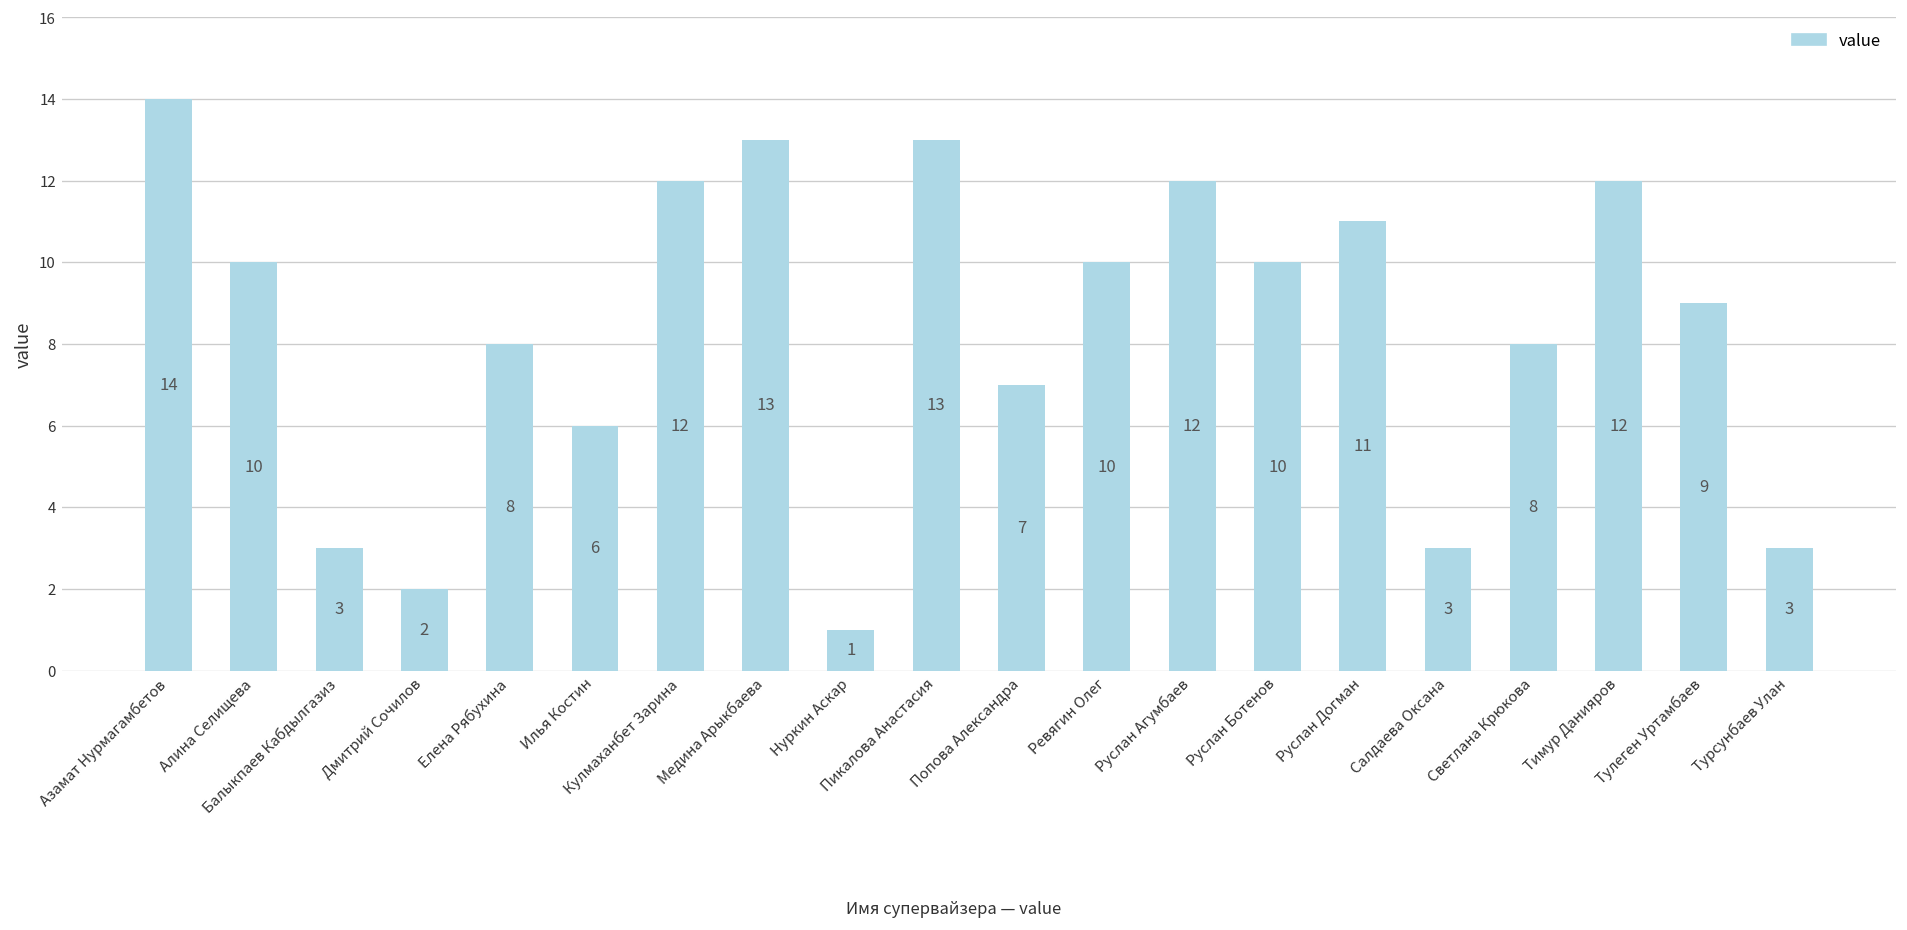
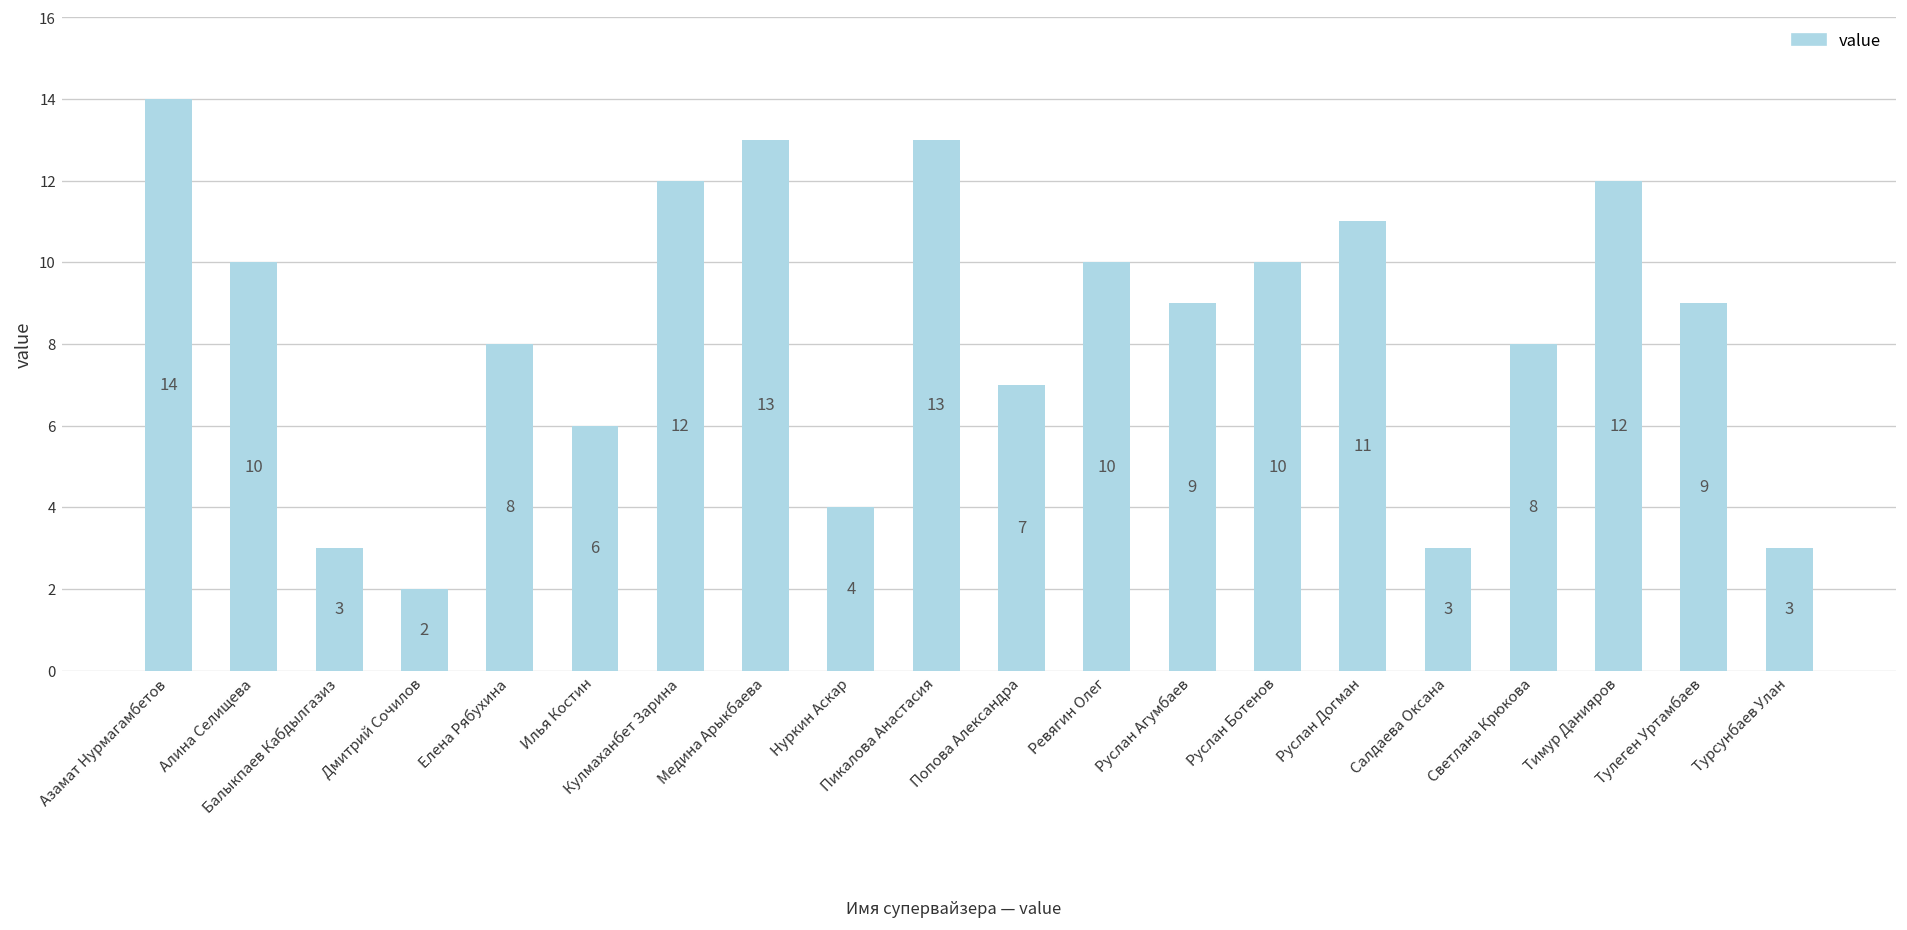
Нуркин Аскар: 1 -> 4
Руслан Агумбаев: 12 -> 9
